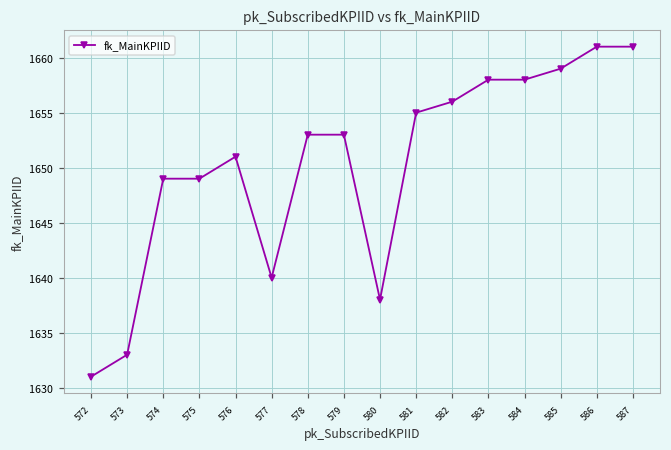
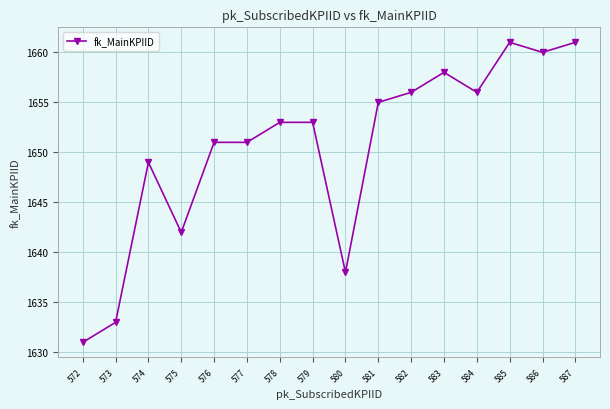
575: 1649 -> 1642
577: 1640 -> 1651
584: 1658 -> 1656
585: 1659 -> 1661
586: 1661 -> 1660
